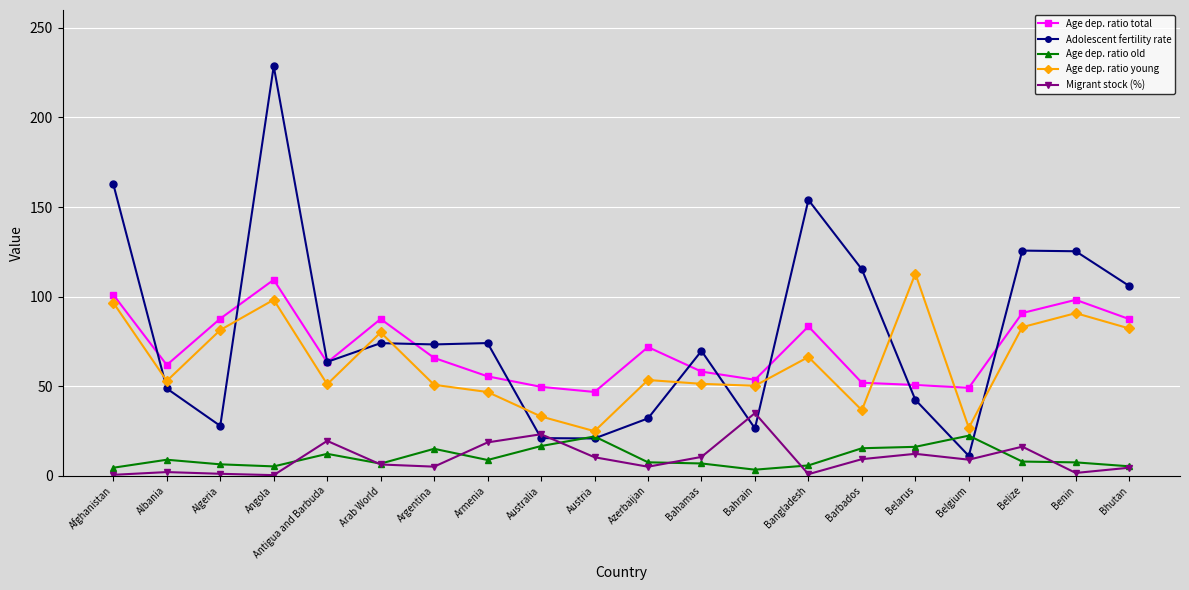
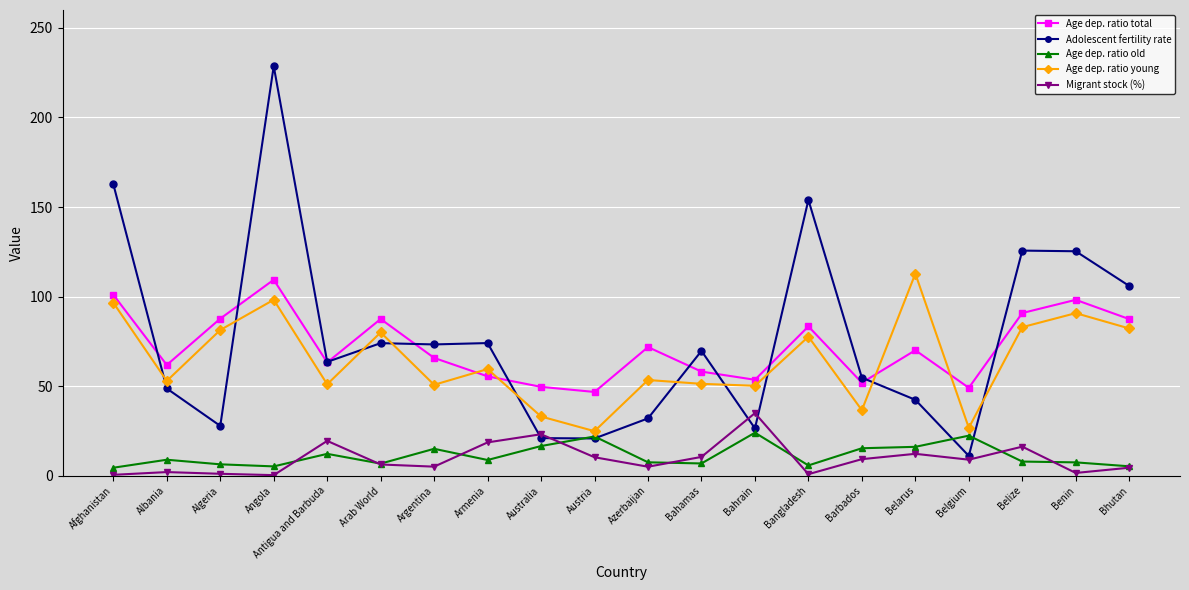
Age dep. ratio young, Armenia: 47 -> 60
Age dep. ratio old, Bahrain: 3 -> 24
Age dep. ratio young, Bangladesh: 66 -> 78
Adolescent fertility rate, Barbados: 115 -> 55
Age dep. ratio total, Belarus: 51 -> 70
